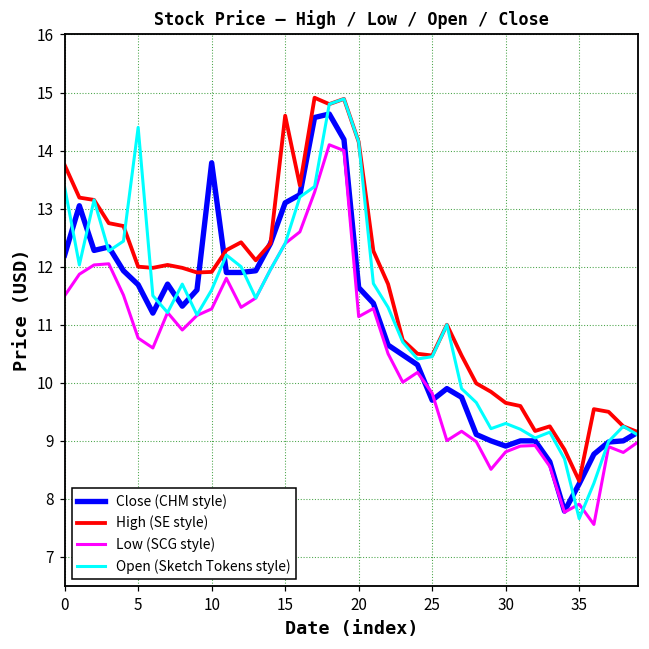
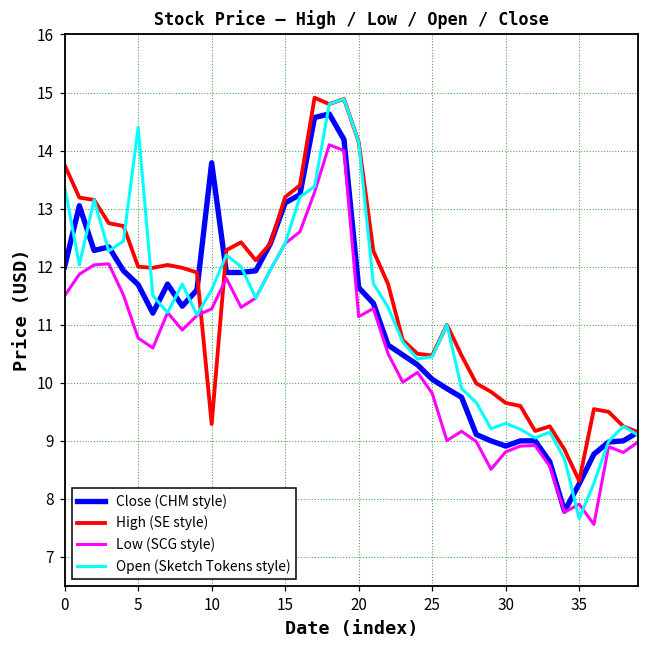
Close (CHM style), 0: 12.2 -> 12.0
High (SE style), 10: 11.9 -> 9.3
High (SE style), 15: 14.6 -> 13.2
Close (CHM style), 25: 9.7 -> 10.1
